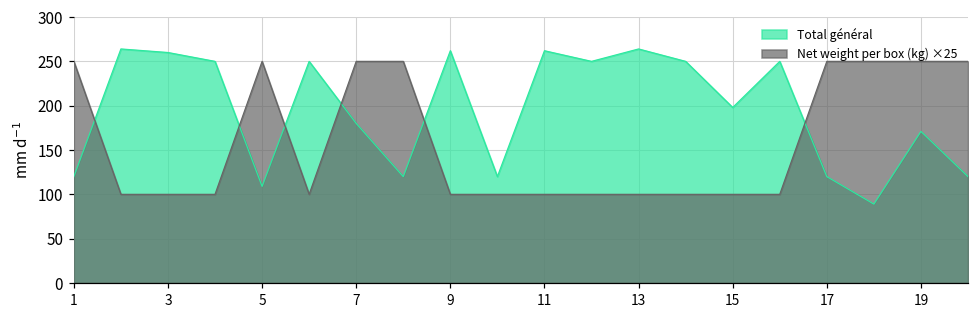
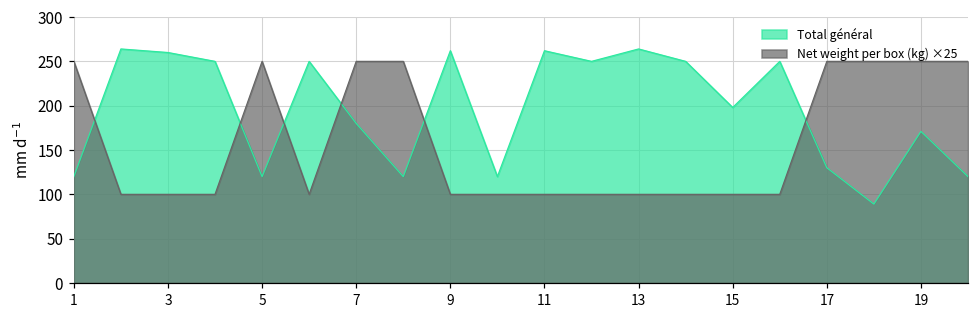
Total général, 5: 110 -> 120
Total général, 17: 120 -> 130
